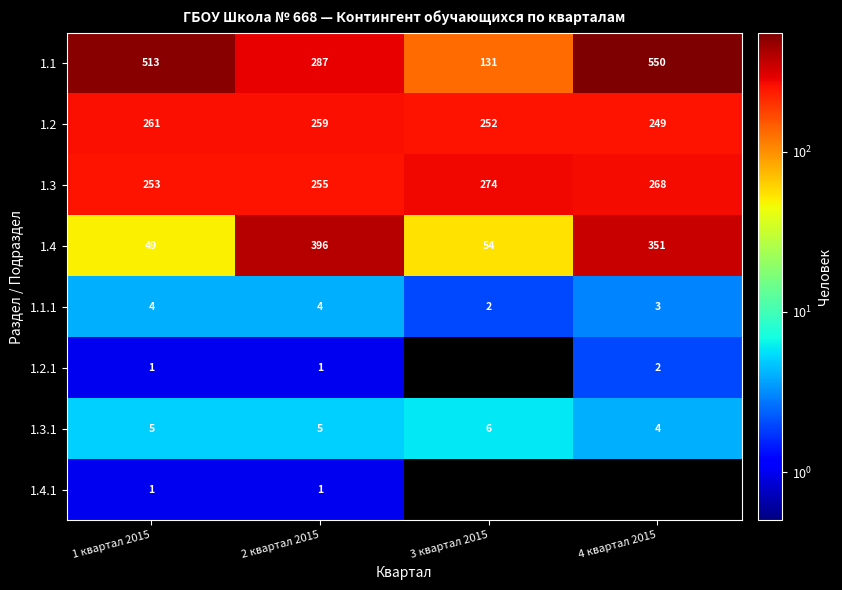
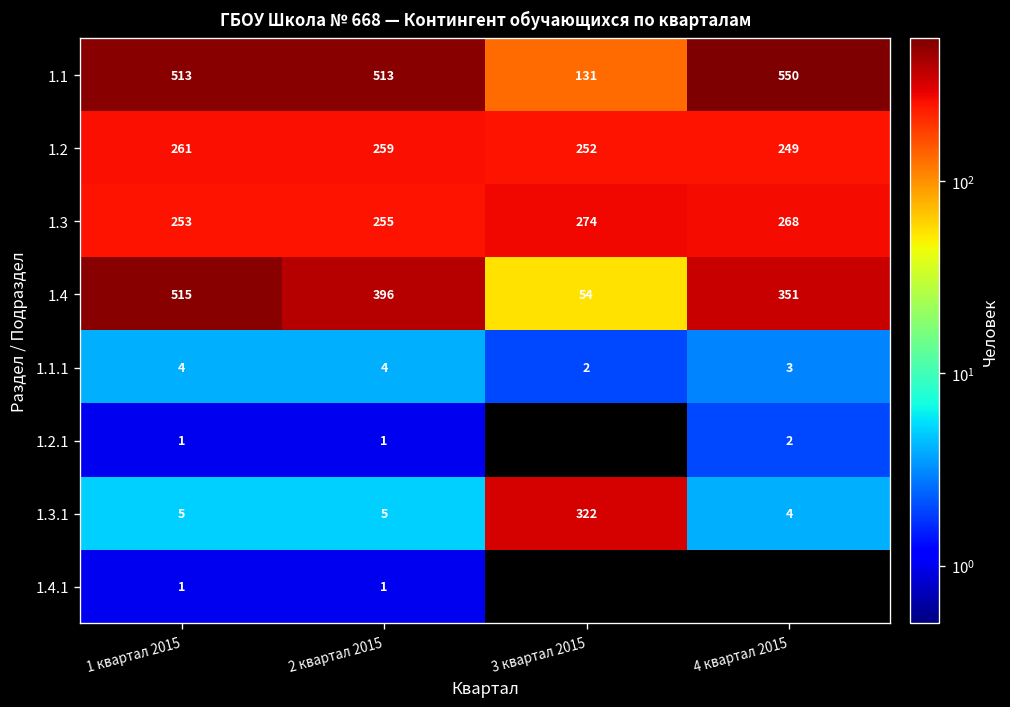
1.1, 2 квартал 2015: 287 -> 513
1.4, 1 квартал 2015: 49 -> 515
1.3.1, 3 квартал 2015: 6 -> 322
